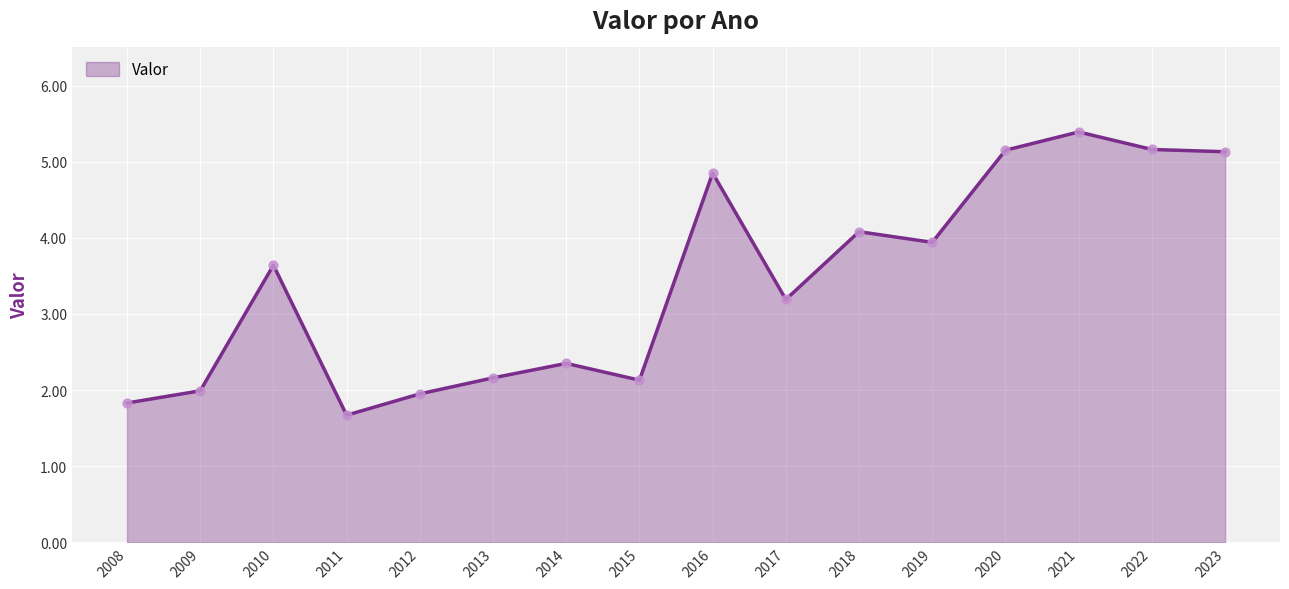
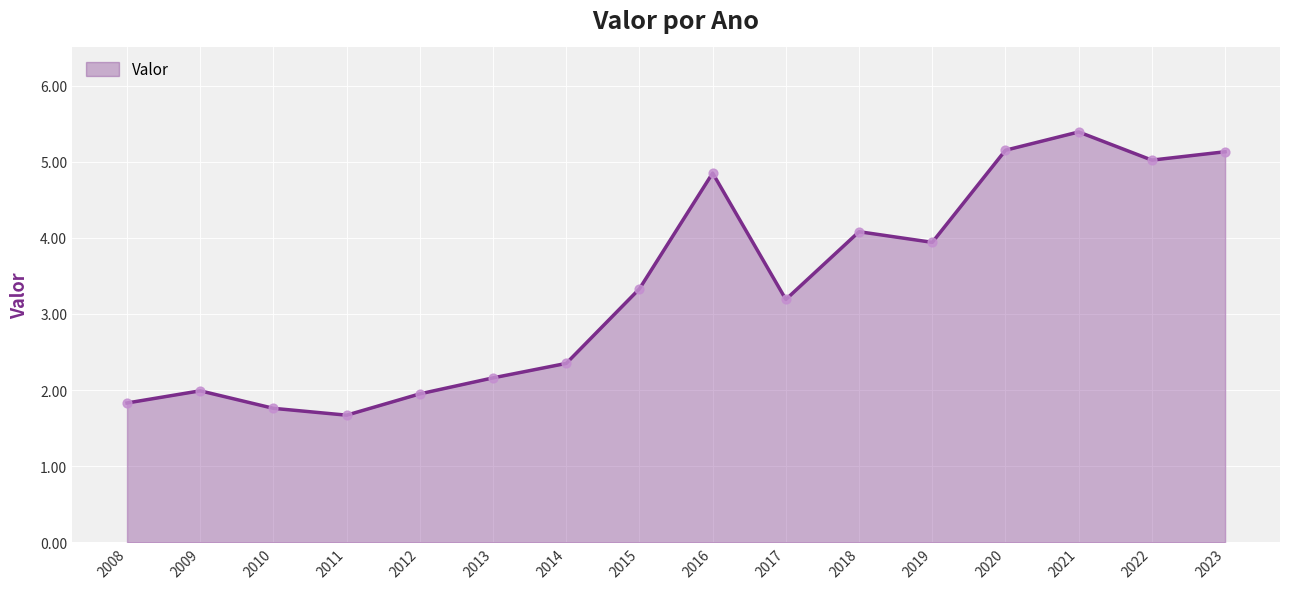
2010: 3.6 -> 1.8
2015: 2.1 -> 3.3
2022: 5.2 -> 5.0
